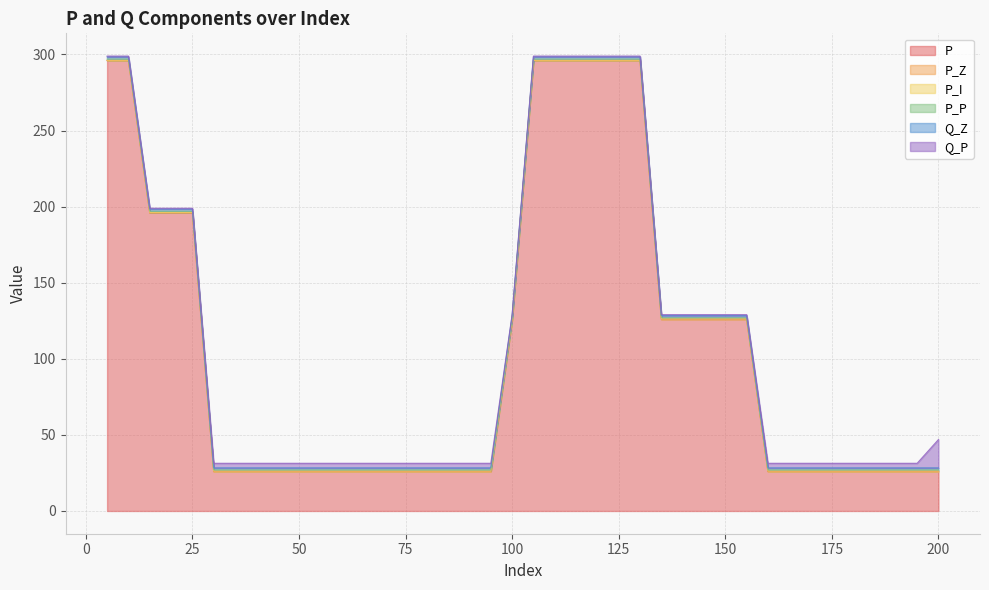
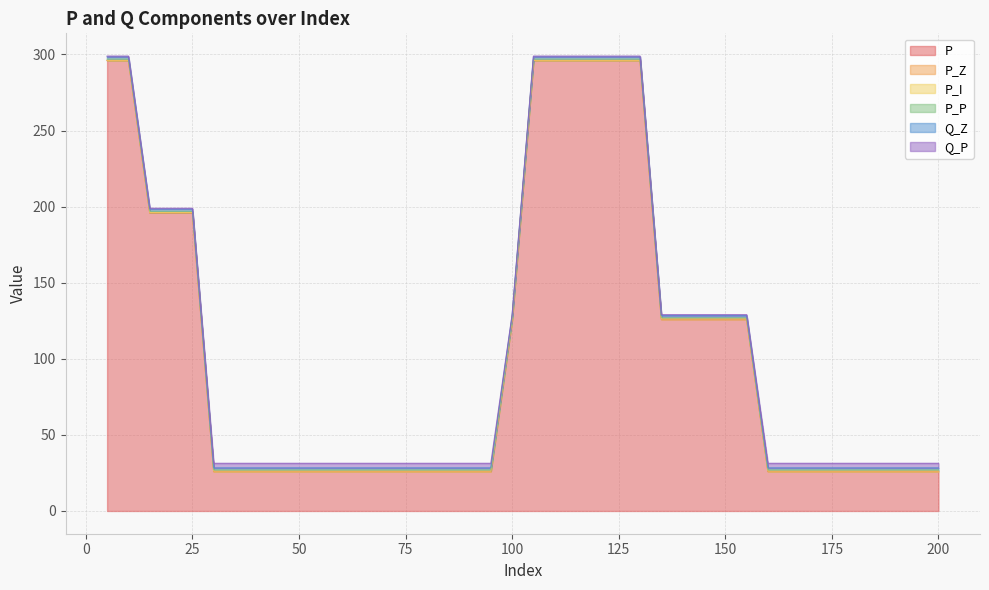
Q_P, 200: 19 -> 3
